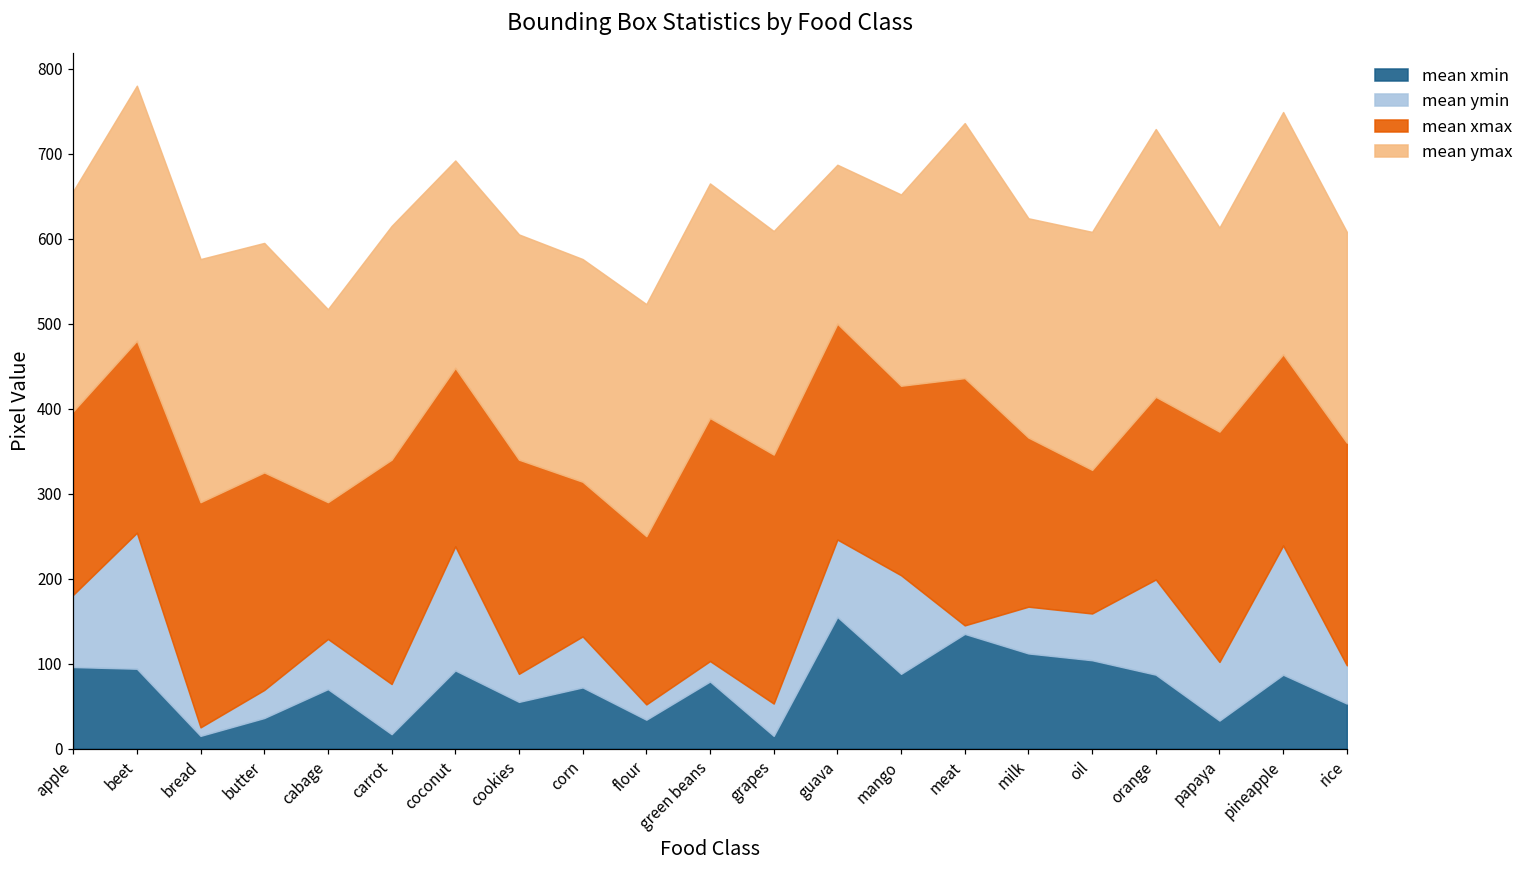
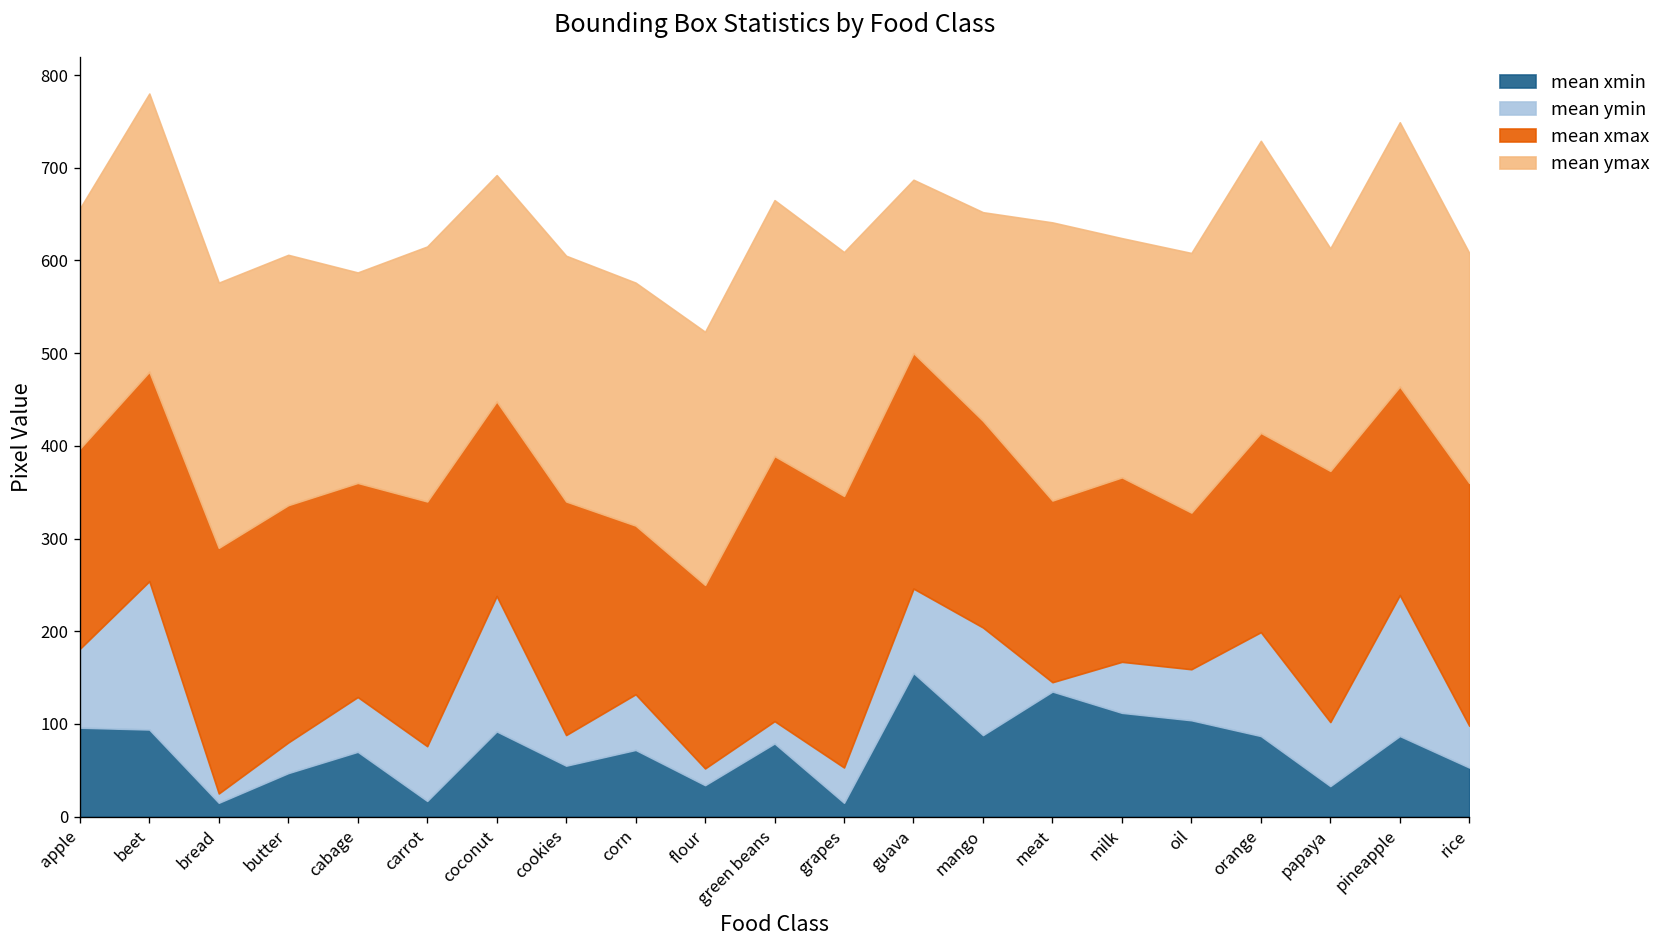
mean xmin, butter: 40 -> 50
mean xmax, cabage: 160 -> 230
mean xmax, meat: 290 -> 200
